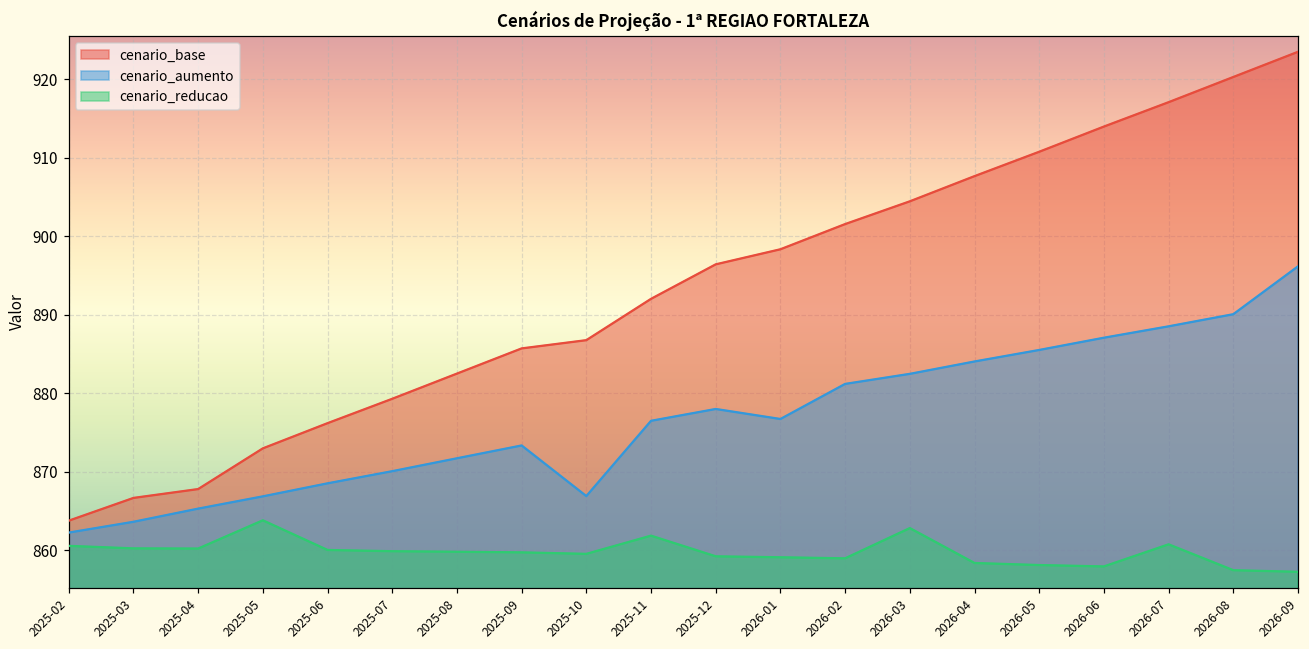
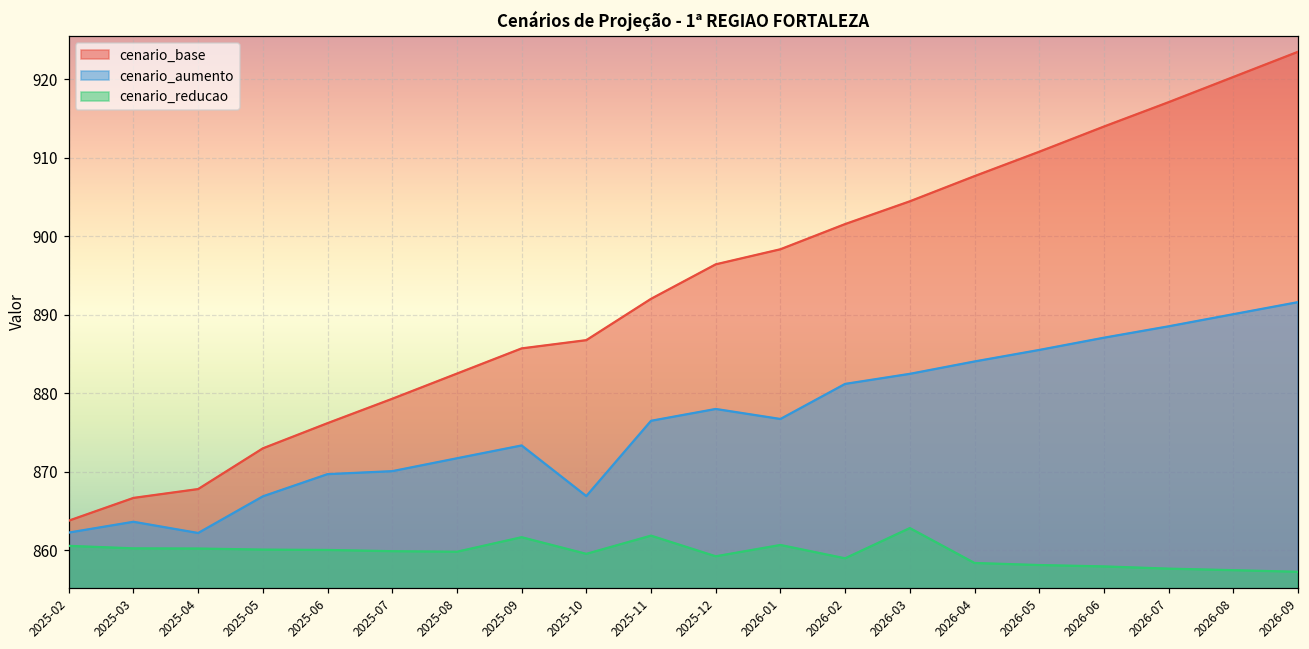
cenario_aumento, 2025-04: 865 -> 862
cenario_reducao, 2025-05: 864 -> 860
cenario_aumento, 2025-06: 869 -> 870
cenario_reducao, 2025-09: 860 -> 862
cenario_reducao, 2026-01: 859 -> 861
cenario_reducao, 2026-07: 861 -> 858
cenario_aumento, 2026-09: 896 -> 892
